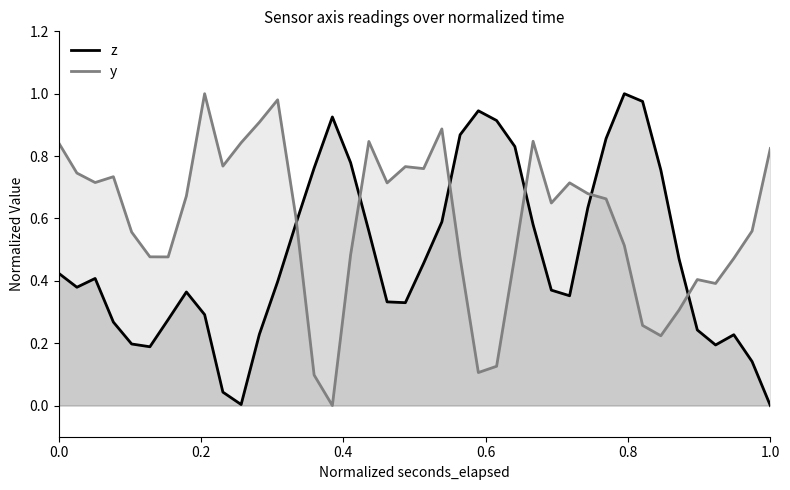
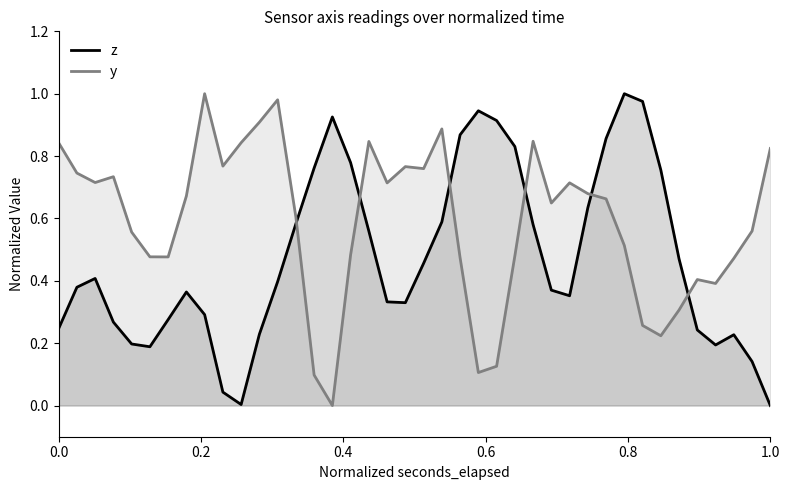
z, 0.0: 0.42 -> 0.25
